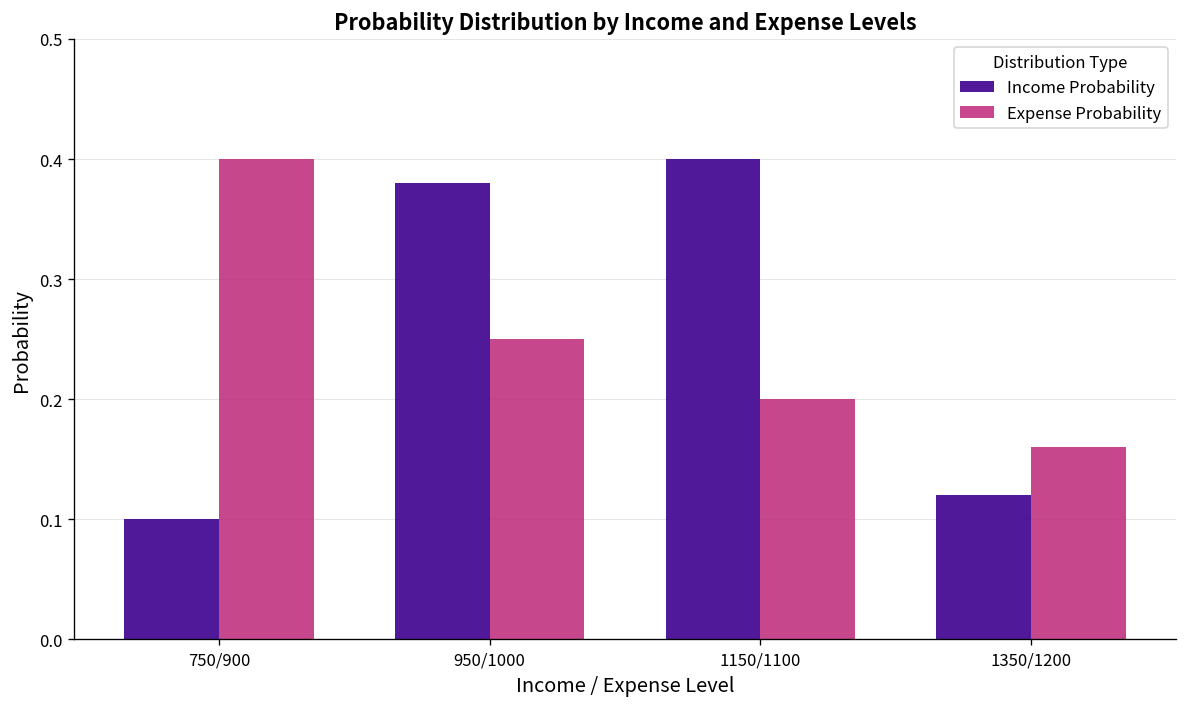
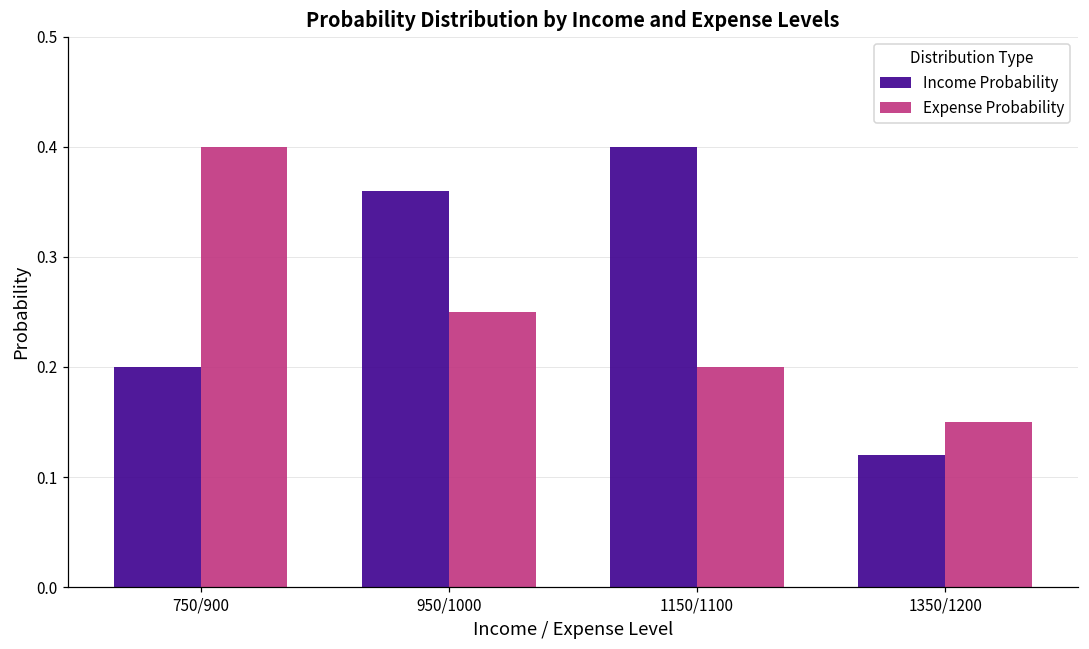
Income Probability, 750/900: 0.1 -> 0.2
Income Probability, 950/1000: 0.38 -> 0.36
Expense Probability, 1350/1200: 0.16 -> 0.15
